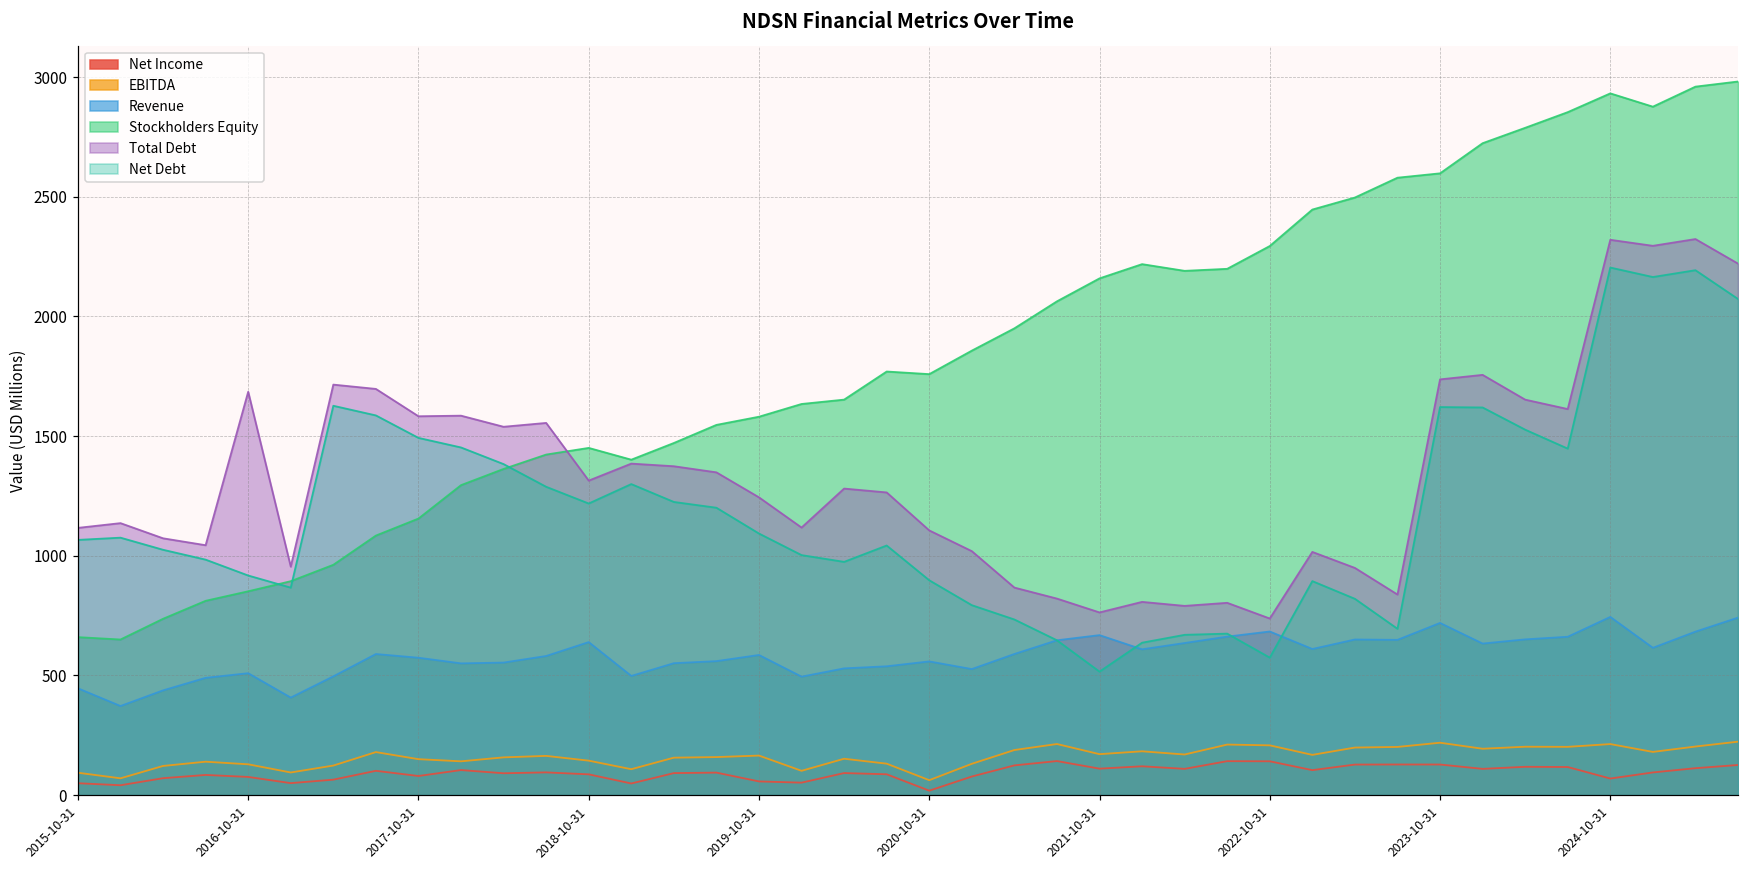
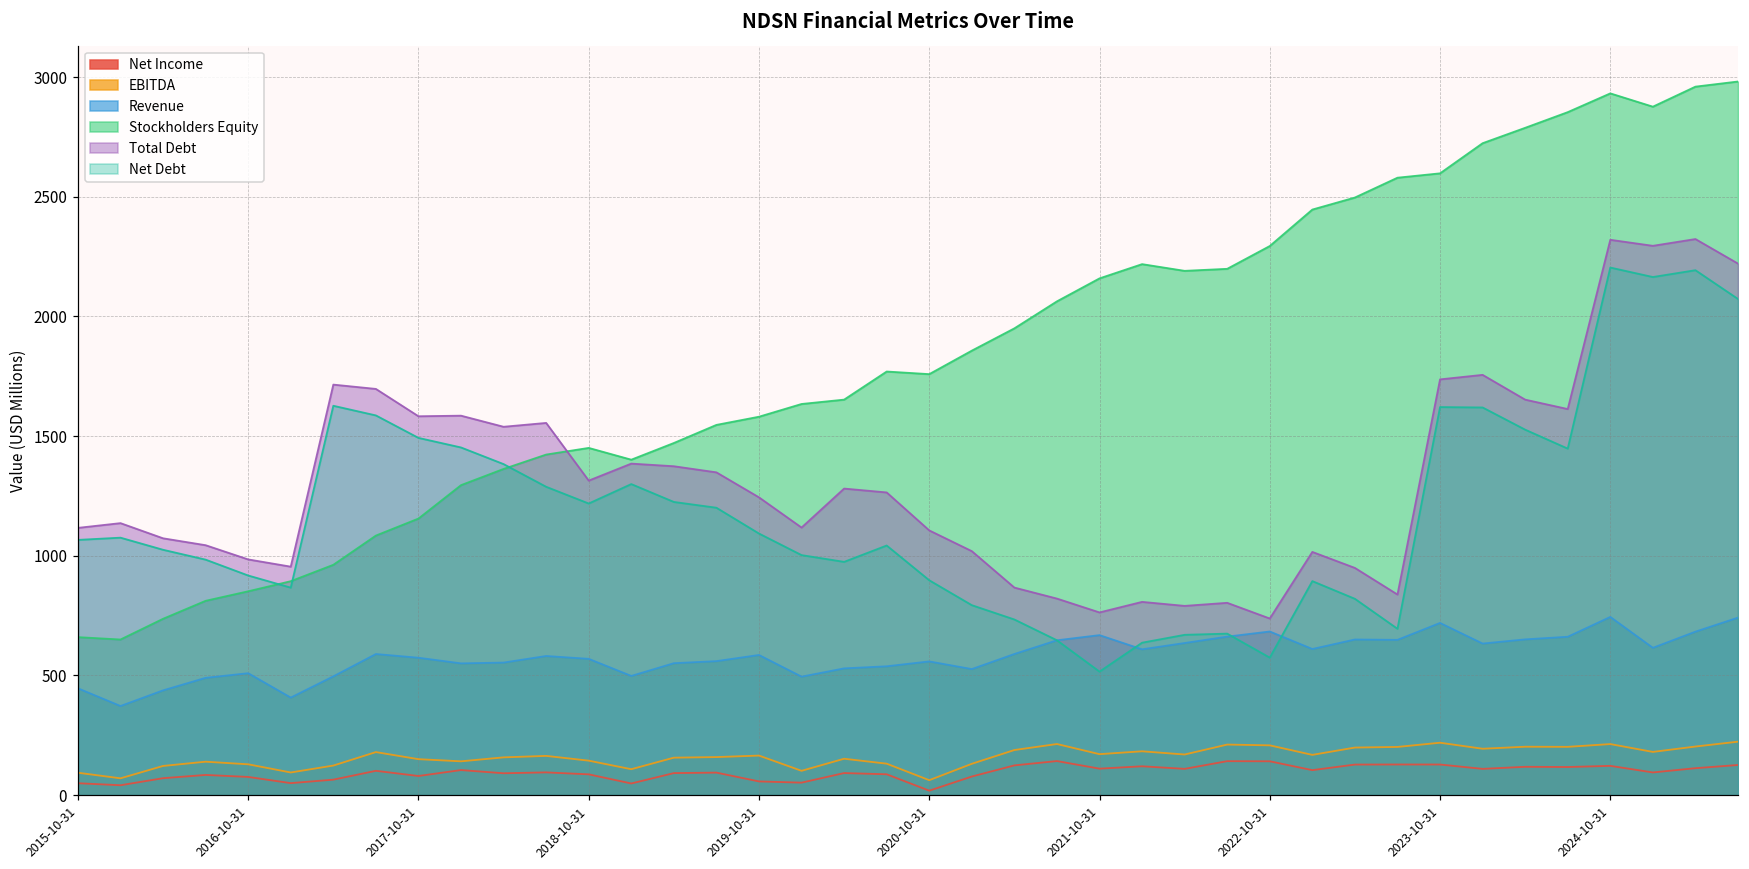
Total Debt, 2016-10-31: 1690 -> 980
Revenue, 2018-10-31: 640 -> 570
Net Income, 2024-10-31: 70 -> 120
